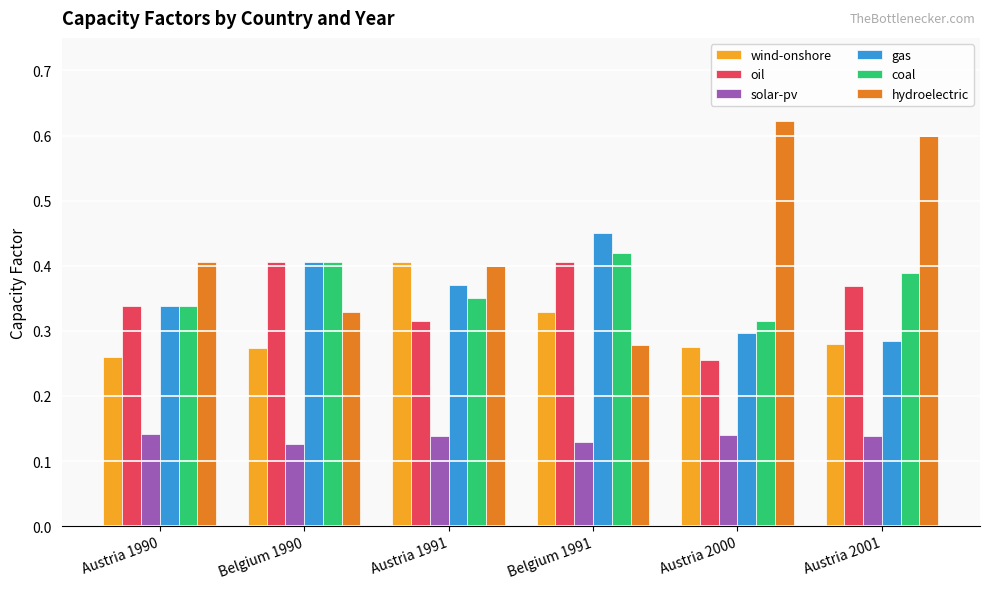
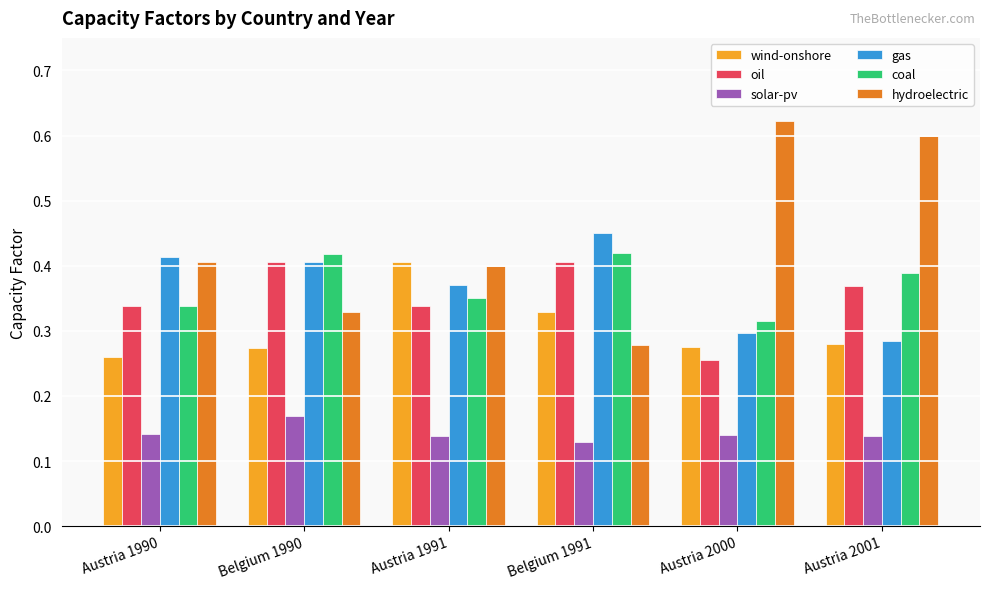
gas, Austria 1990: 0.34 -> 0.41
solar-pv, Belgium 1990: 0.13 -> 0.17
coal, Belgium 1990: 0.41 -> 0.42
oil, Austria 1991: 0.32 -> 0.34
